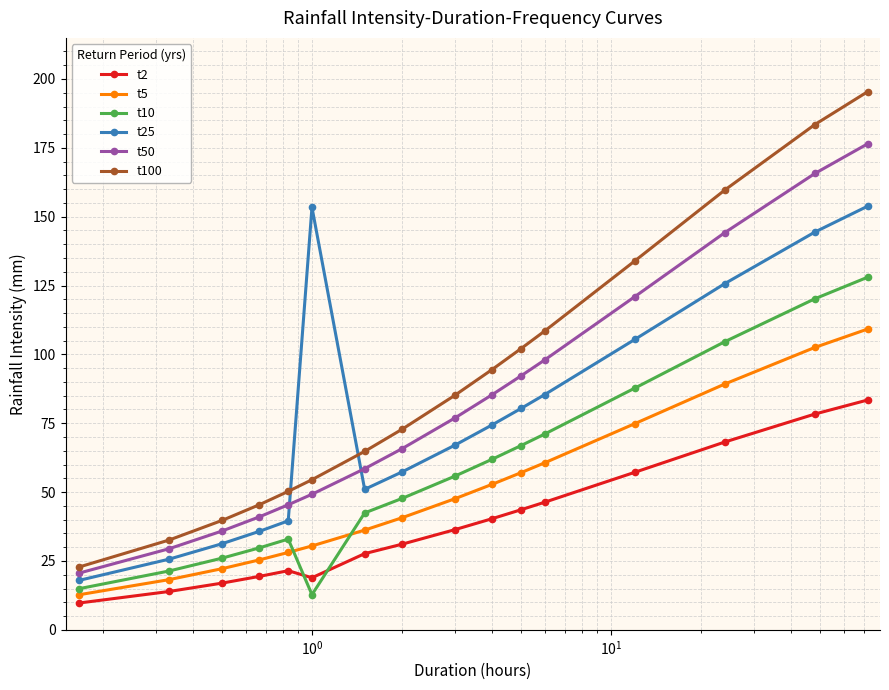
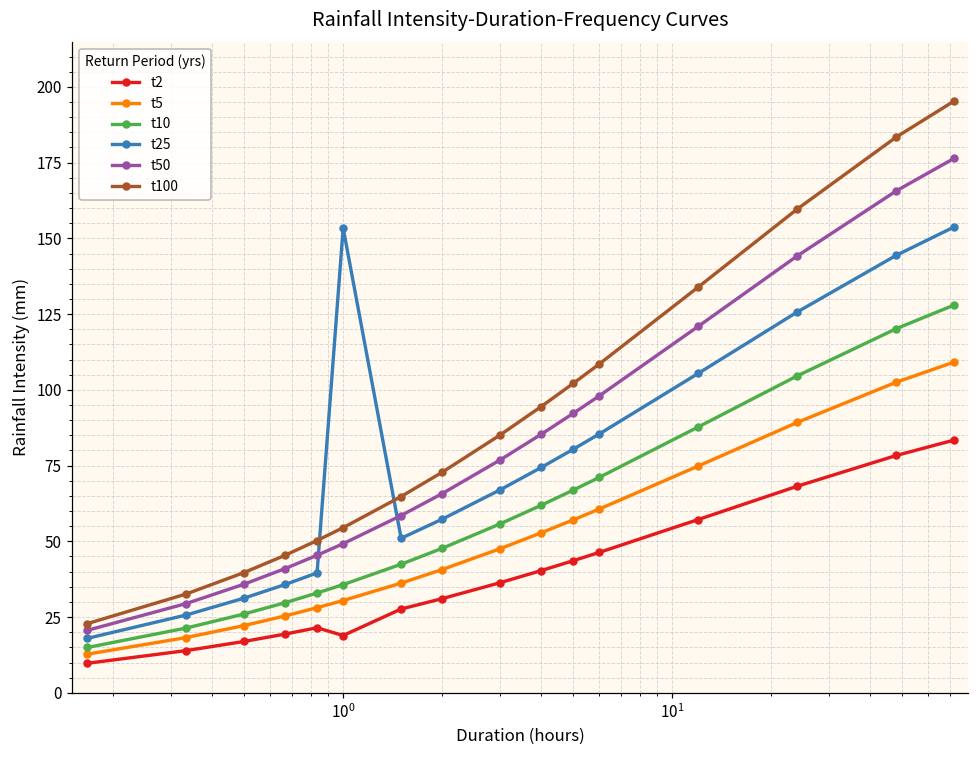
t10, 10^0: 13 -> 36
